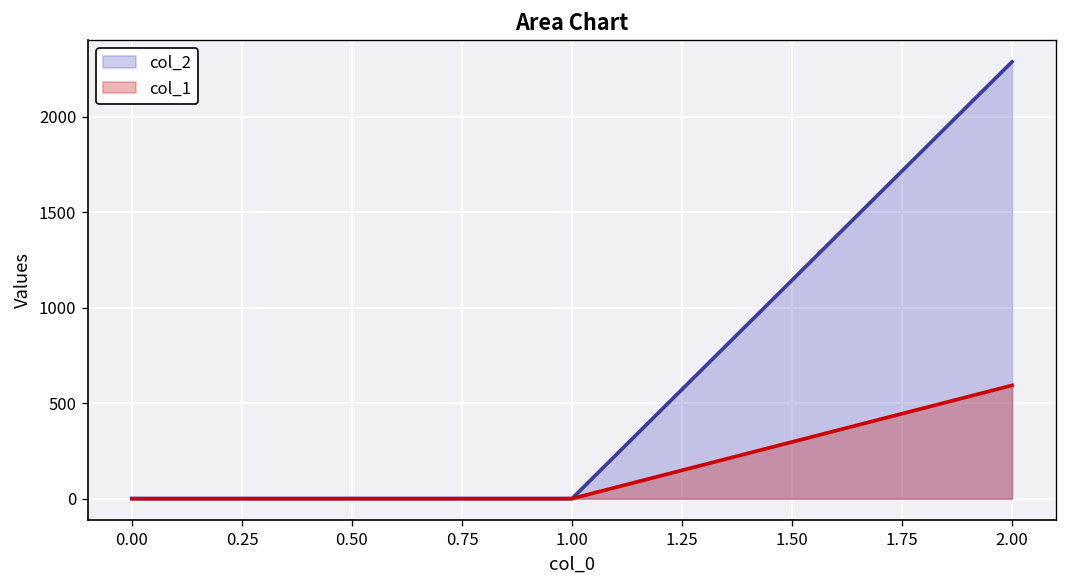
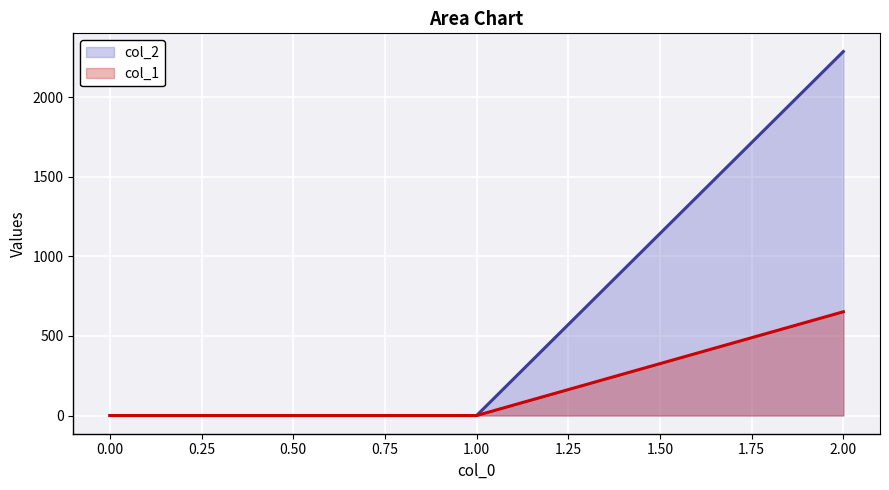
col_1, 2.00: 590 -> 650
